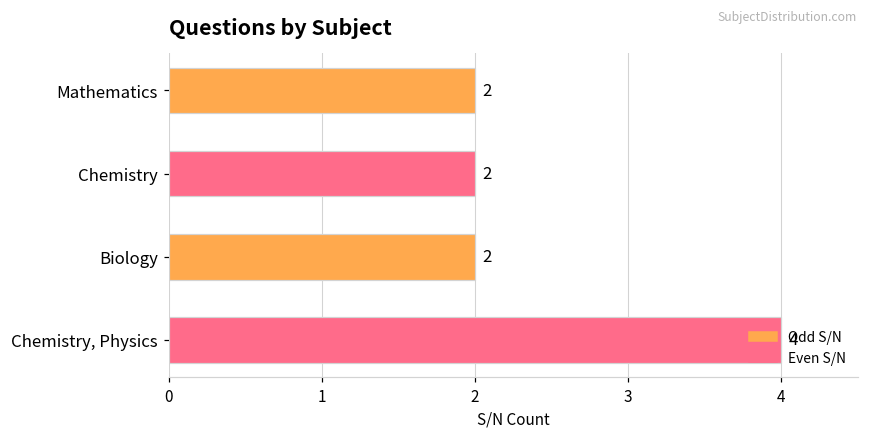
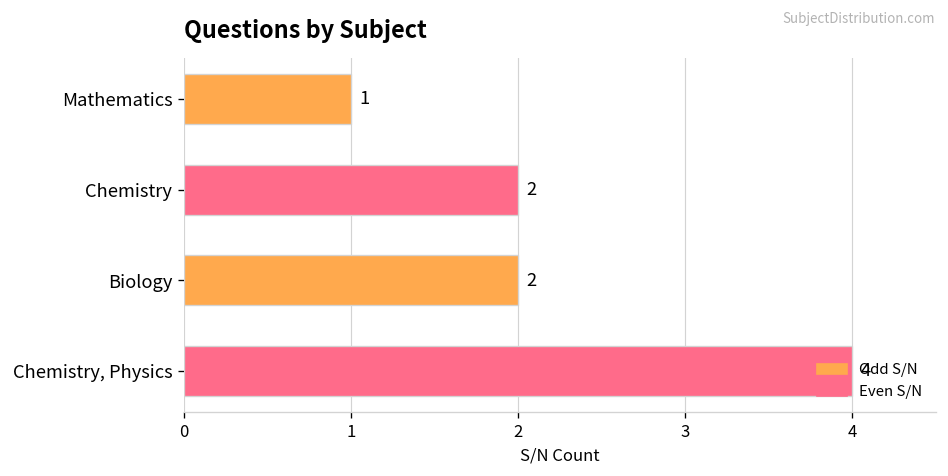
Mathematics: 2 -> 1
